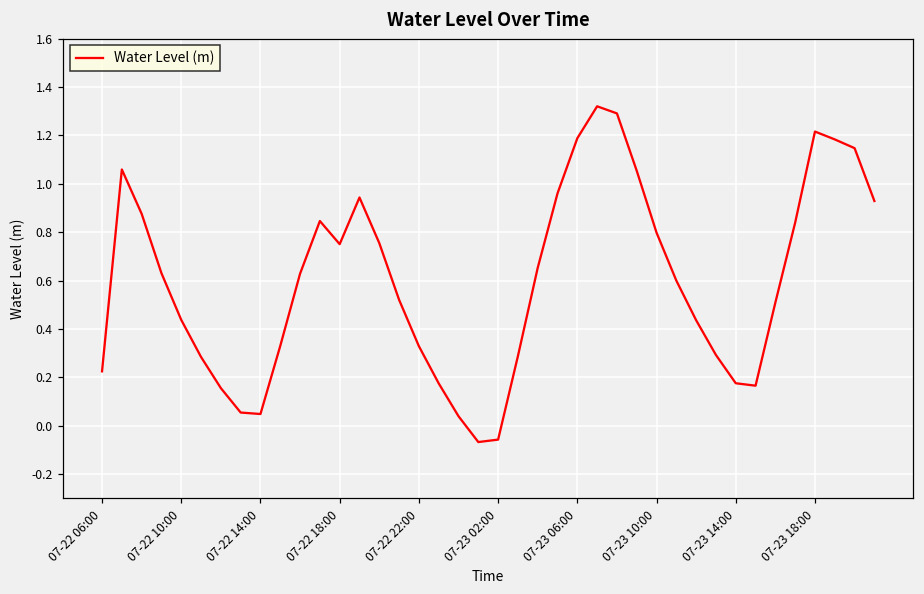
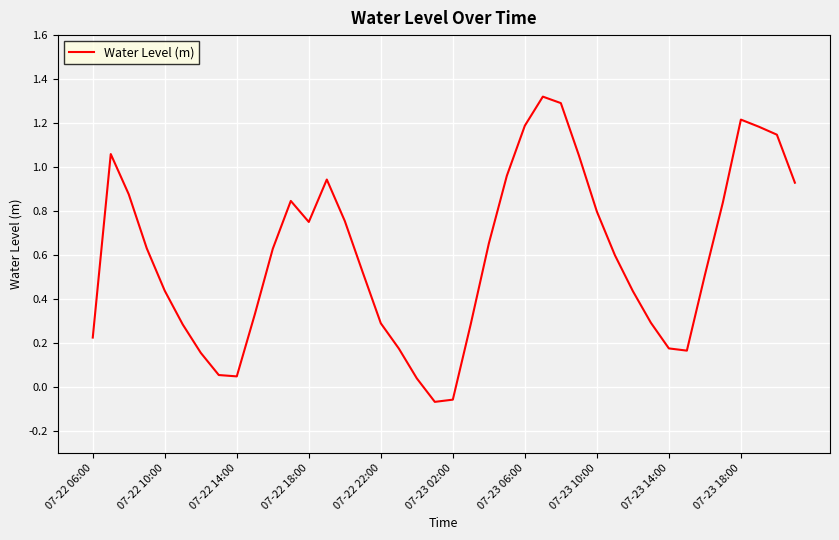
07-22 22:00: 0.33 -> 0.29
